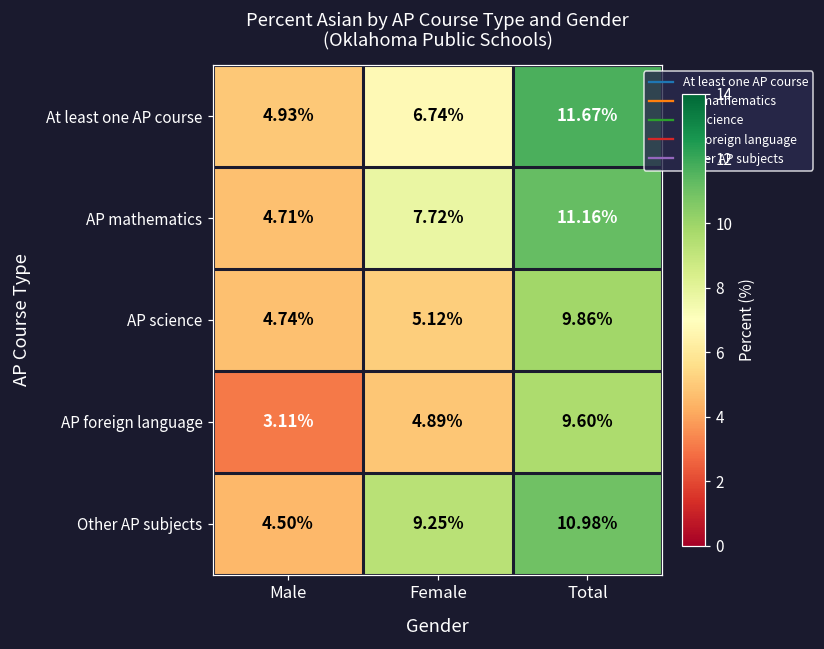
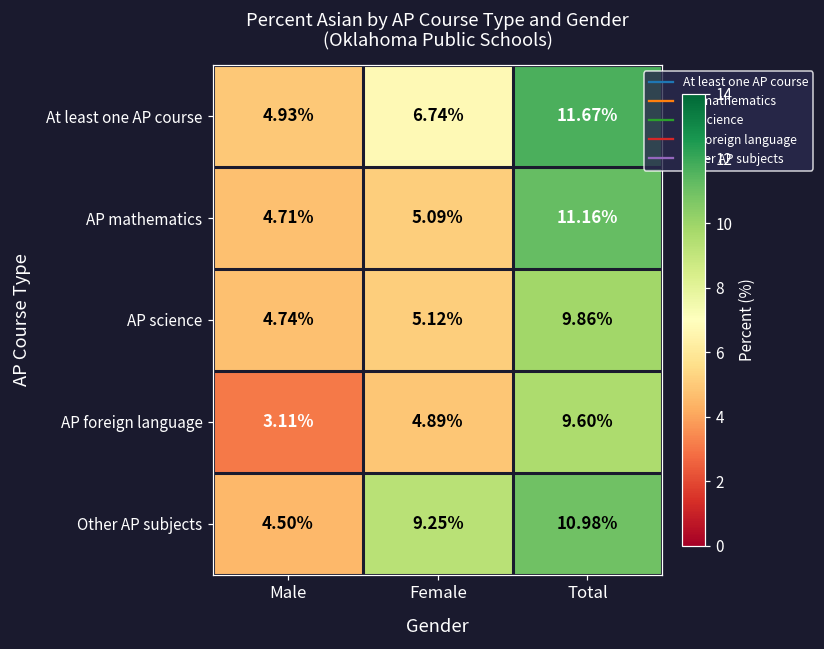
AP mathematics, Female: 7.72% -> 5.09%
